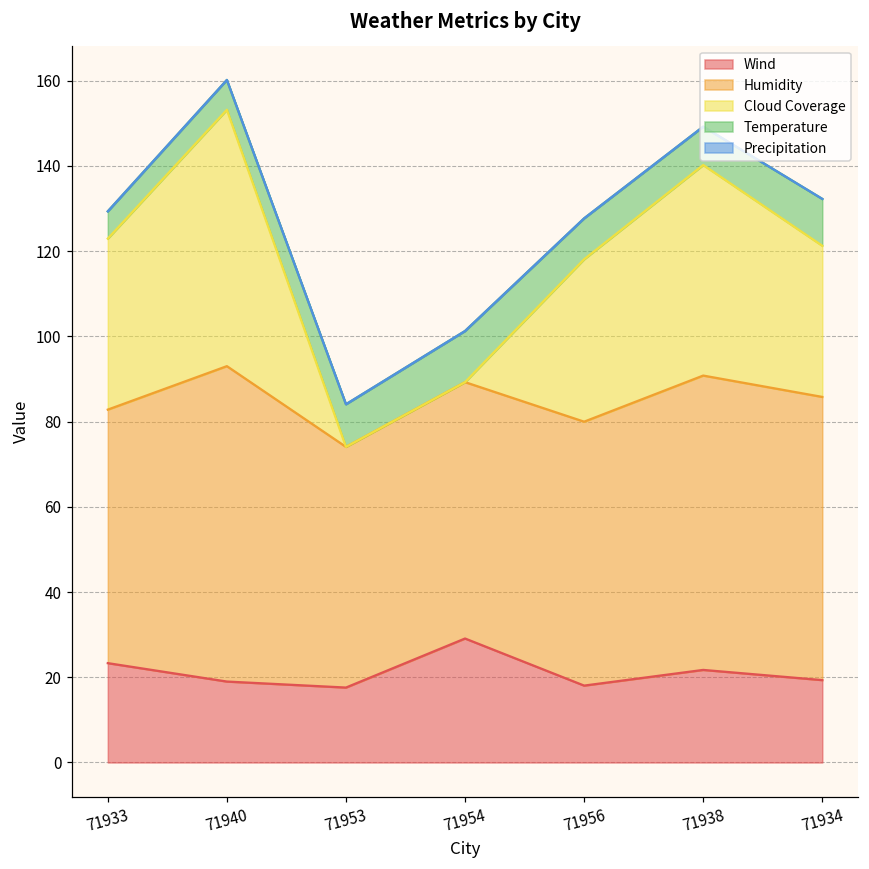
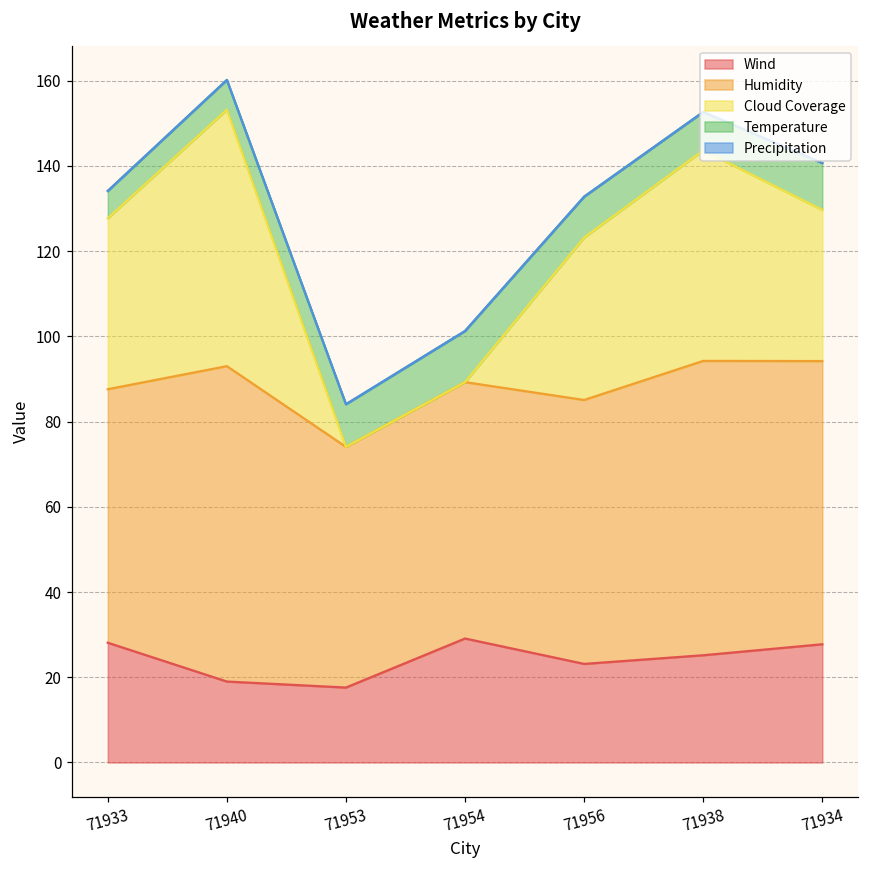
Wind, 71933: 23 -> 28
Wind, 71956: 18 -> 23
Wind, 71938: 22 -> 25
Wind, 71934: 19 -> 28
